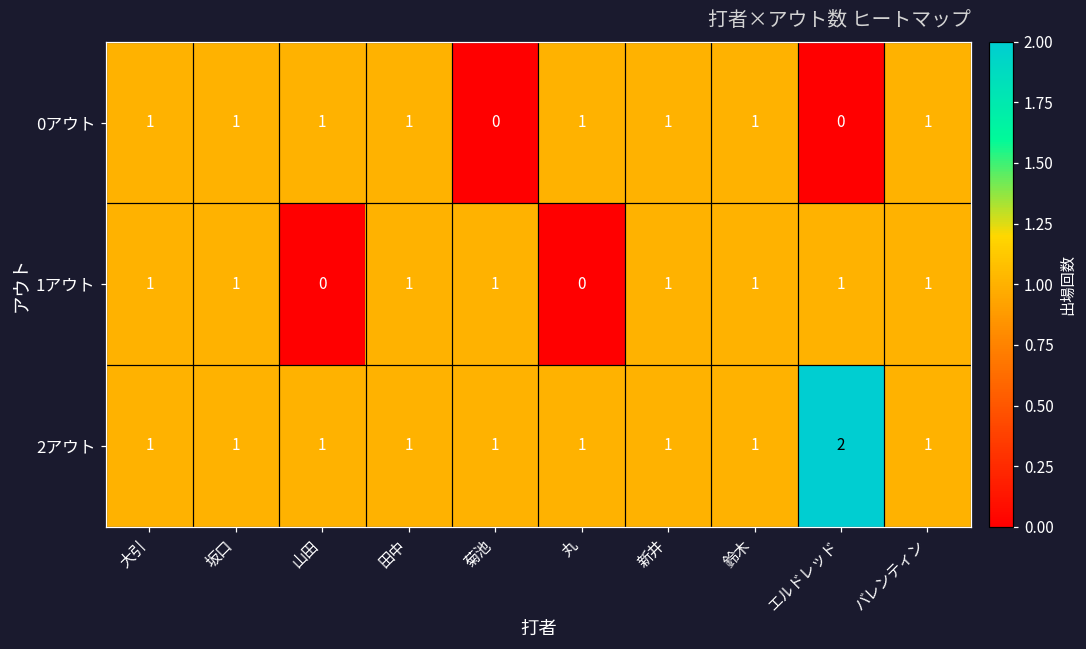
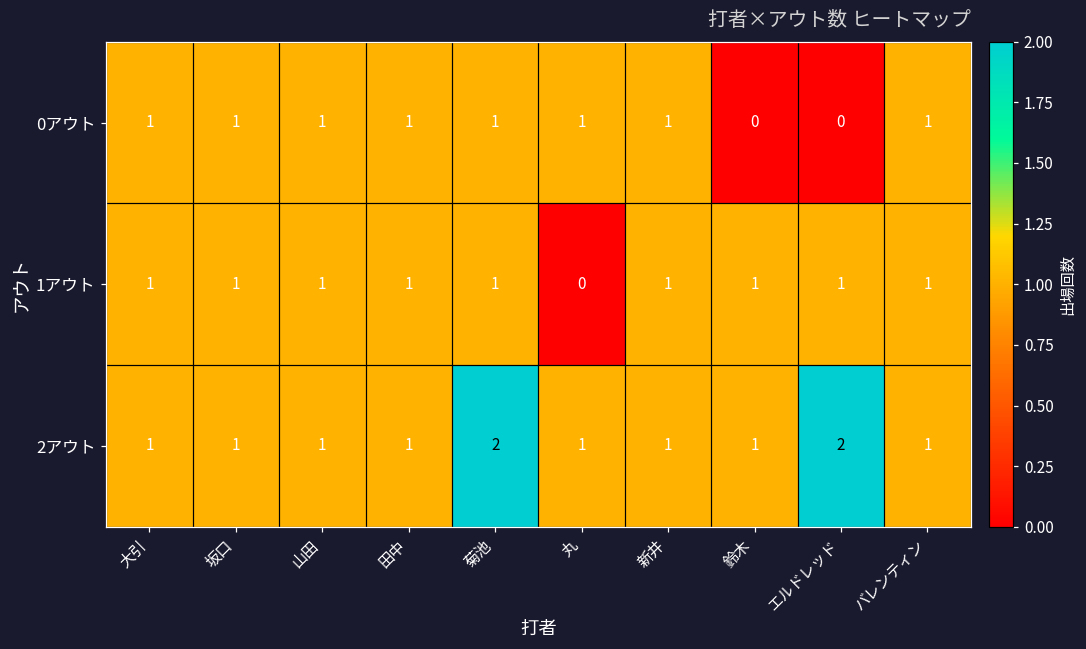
0アウト, 菊池: 0 -> 1
0アウト, 鈴木: 1 -> 0
1アウト, 山田: 0 -> 1
2アウト, 菊池: 1 -> 2
